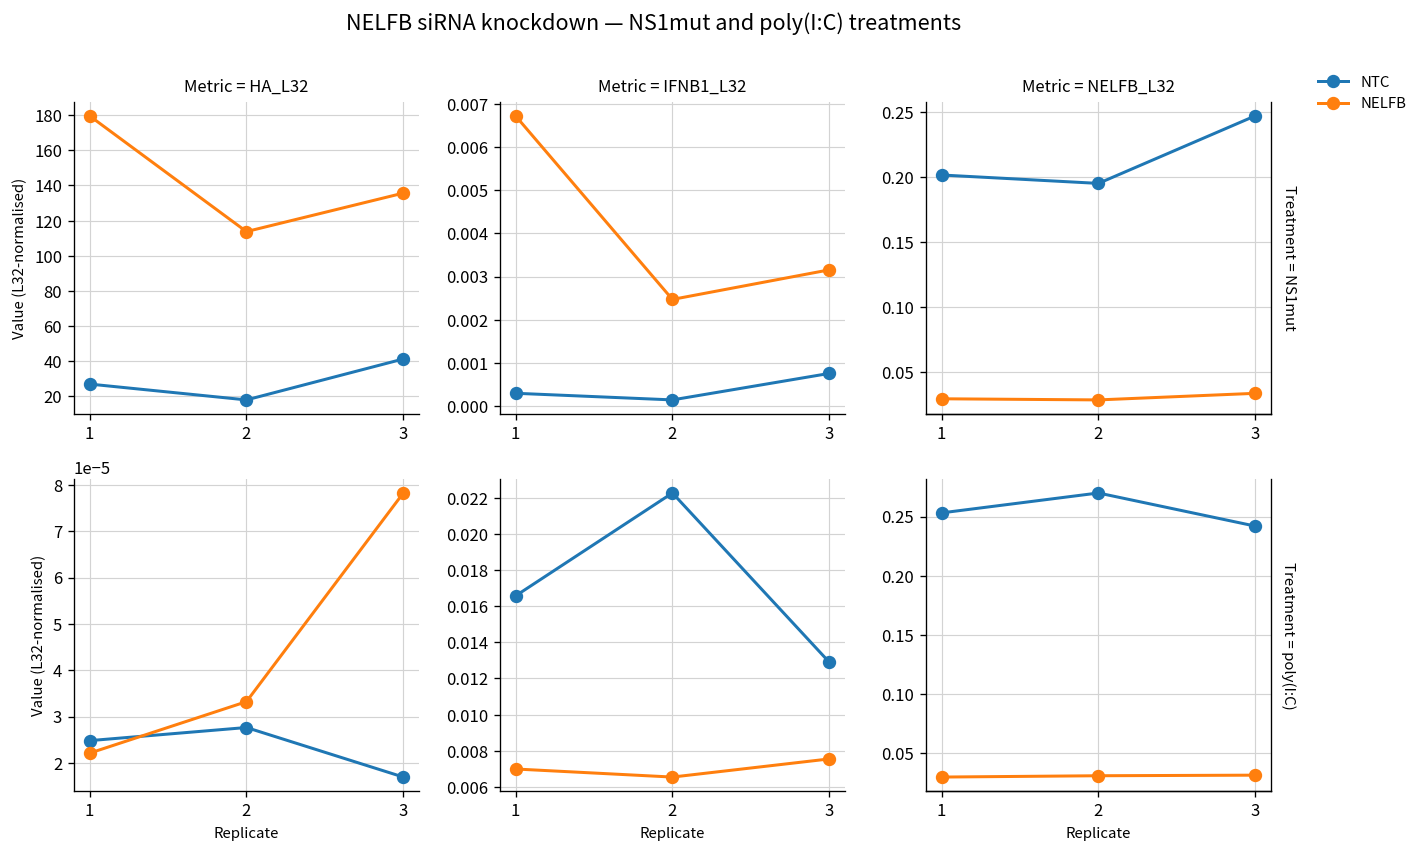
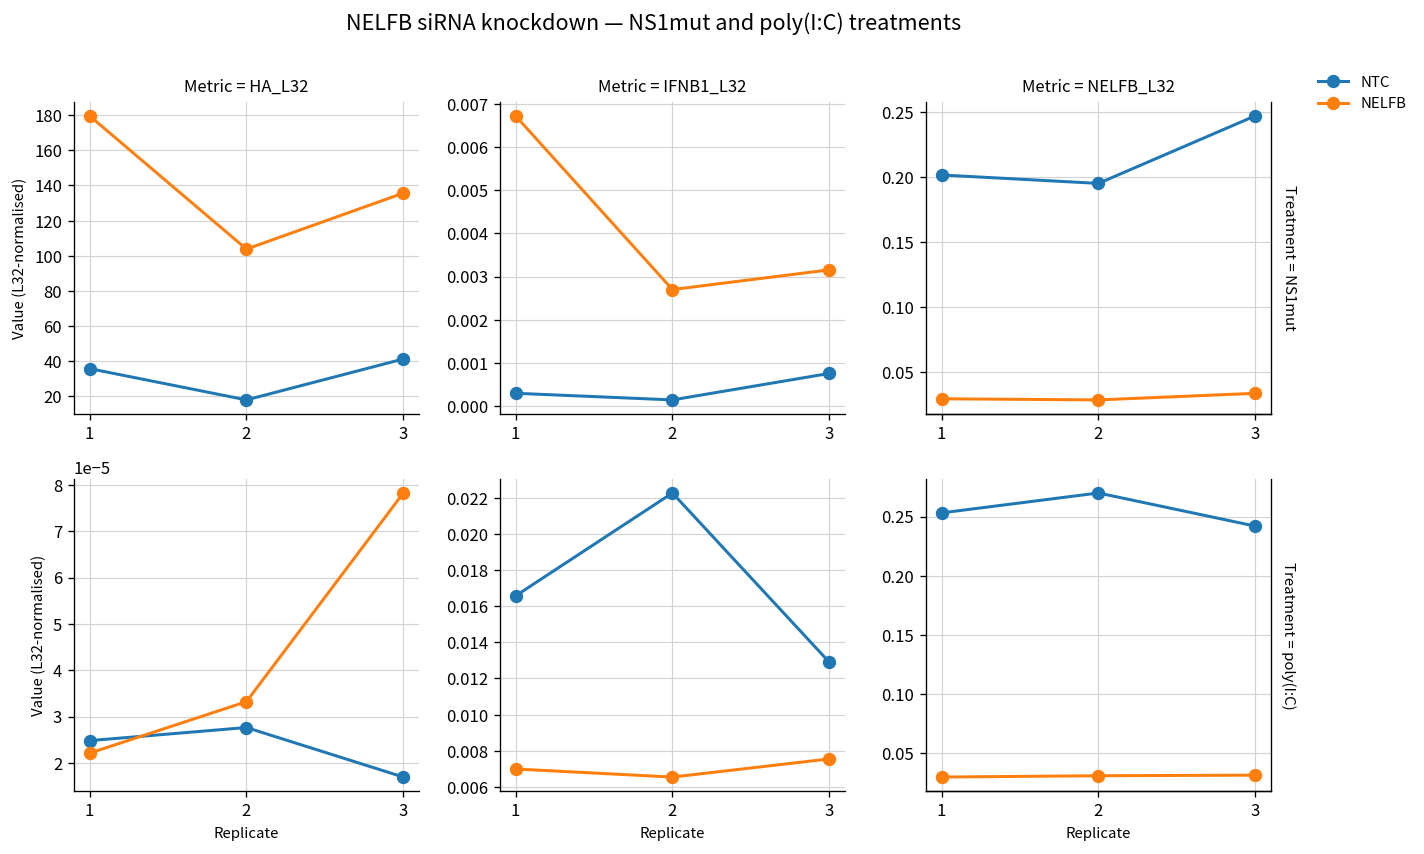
Metric = HA_L32, NTC, 1: 27 -> 36
Metric = HA_L32, NELFB, 2: 114 -> 104
Metric = IFNB1_L32, NELFB, 2: 0.0025 -> 0.0027
